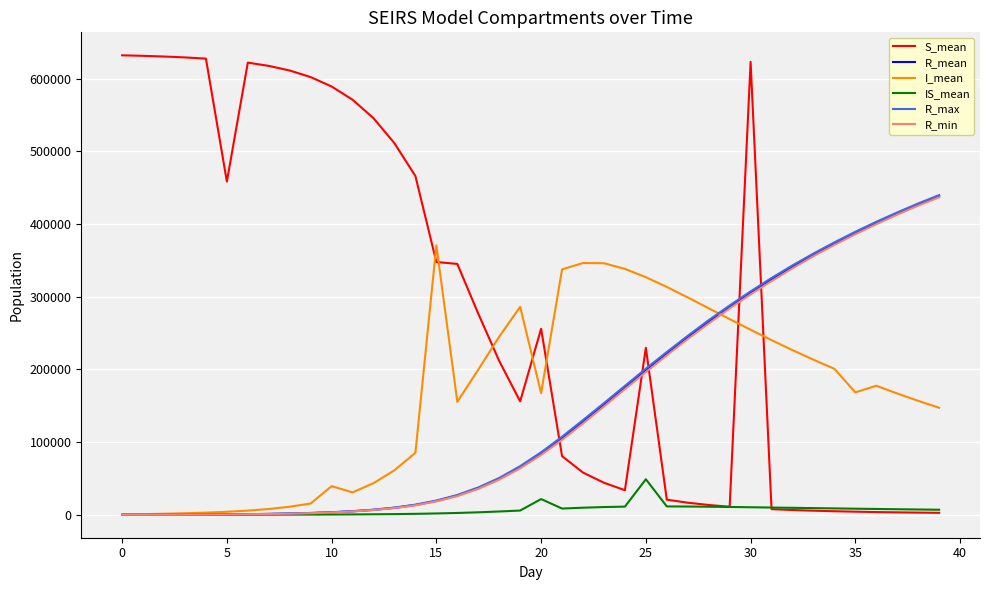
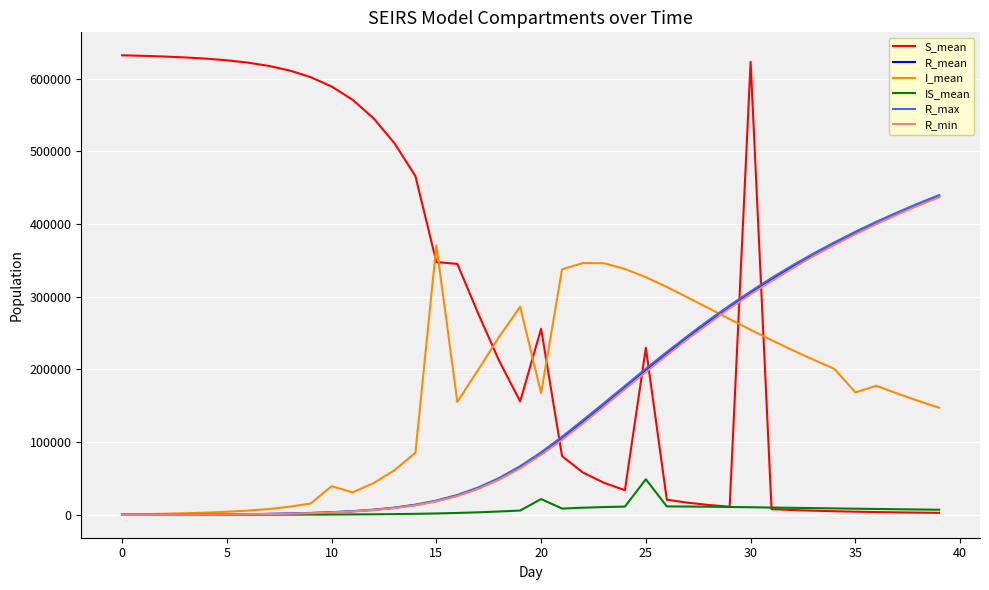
S_mean, 5: 460000 -> 630000
